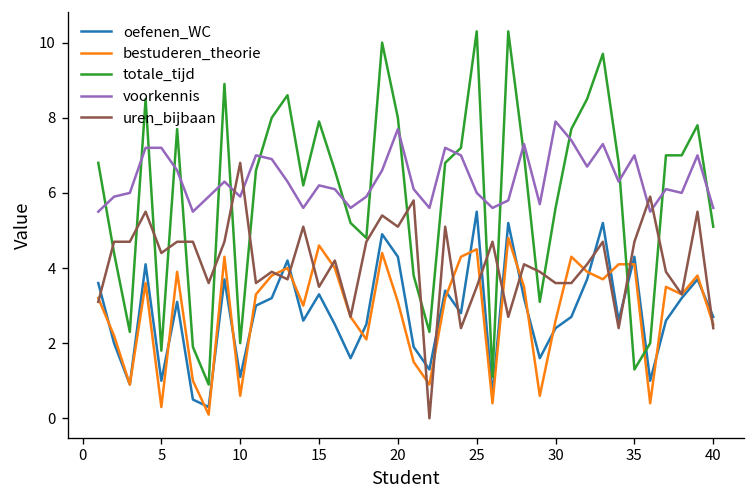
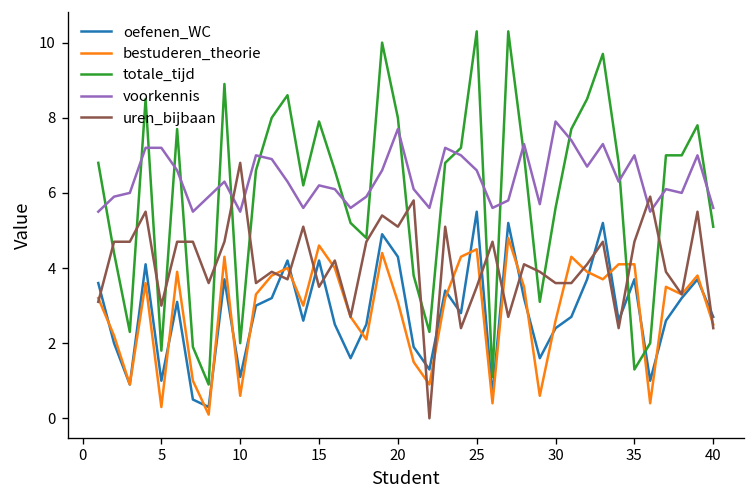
uren_bijbaan, 5: 4.4 -> 3.0
voorkennis, 10: 5.9 -> 5.5
oefenen_WC, 15: 3.3 -> 4.2
voorkennis, 25: 6.0 -> 6.6
oefenen_WC, 35: 4.3 -> 3.7
